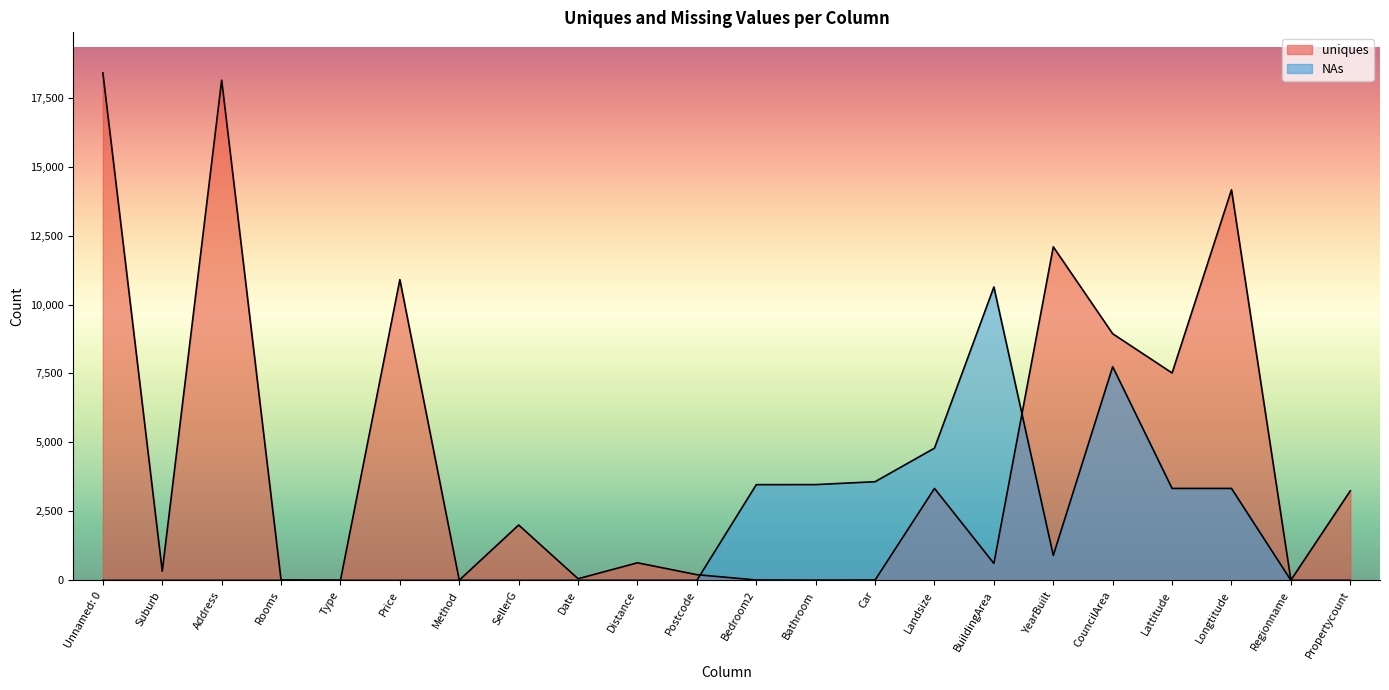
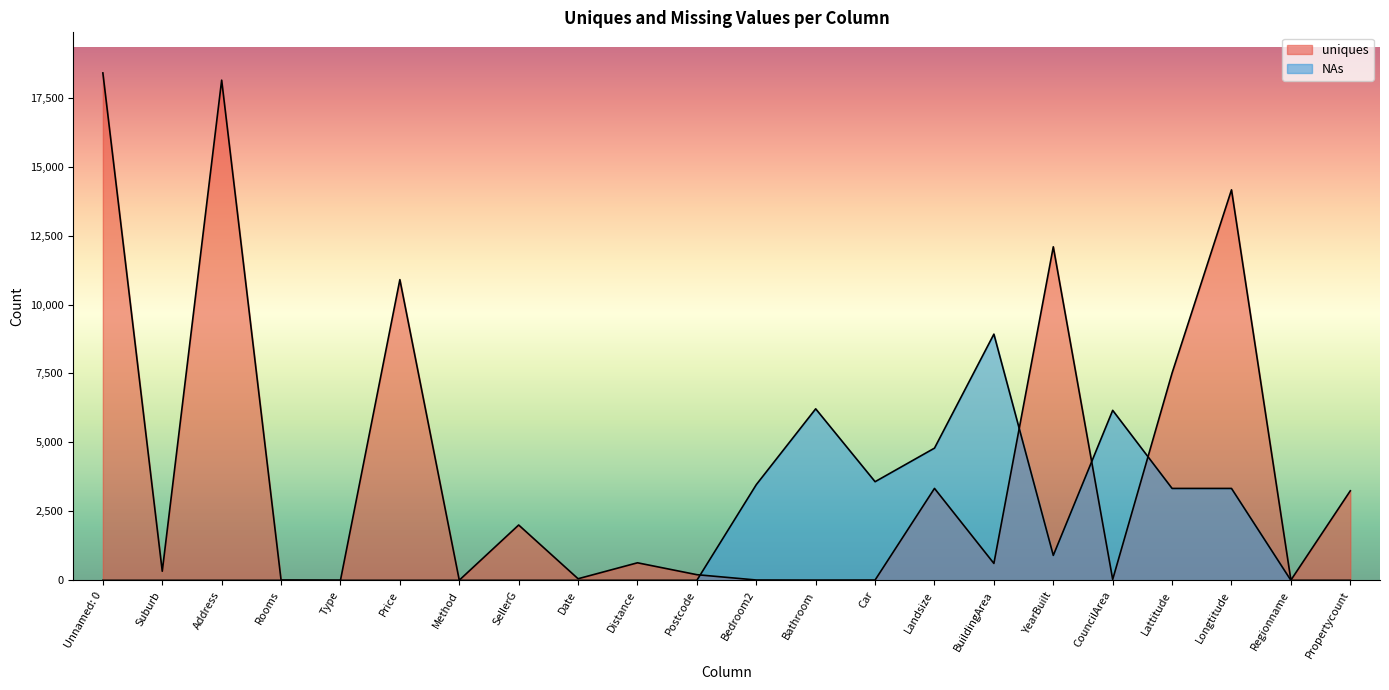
NAs, Bathroom: 3,500 -> 6,200
NAs, BuildingArea: 10,600 -> 8,900
uniques, CouncilArea: 8,900 -> 0
NAs, CouncilArea: 7,700 -> 6,200
